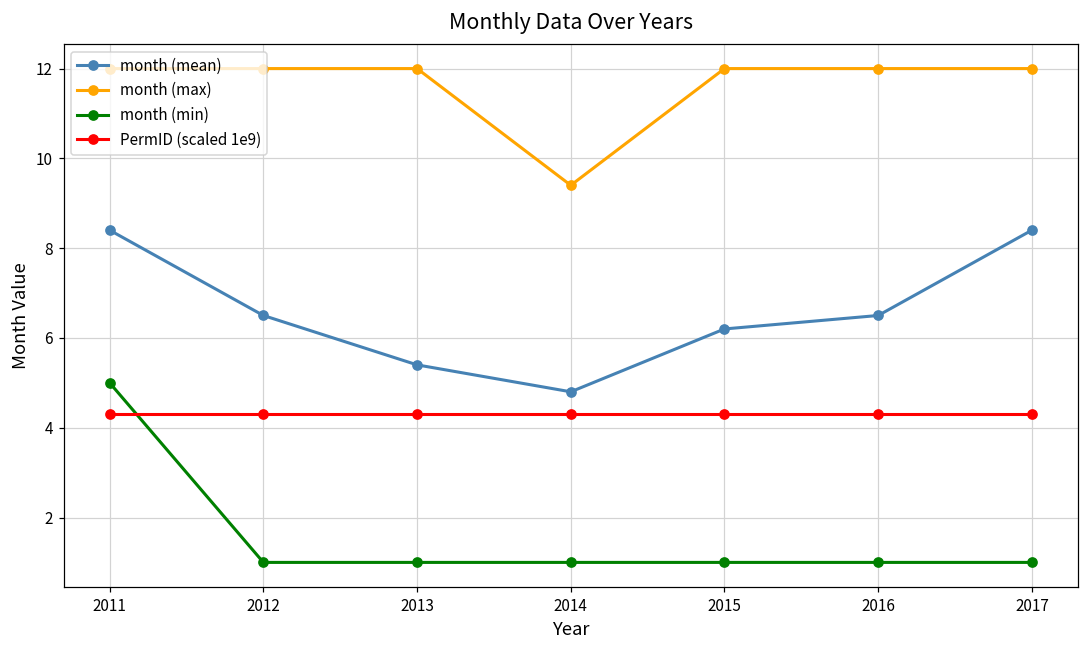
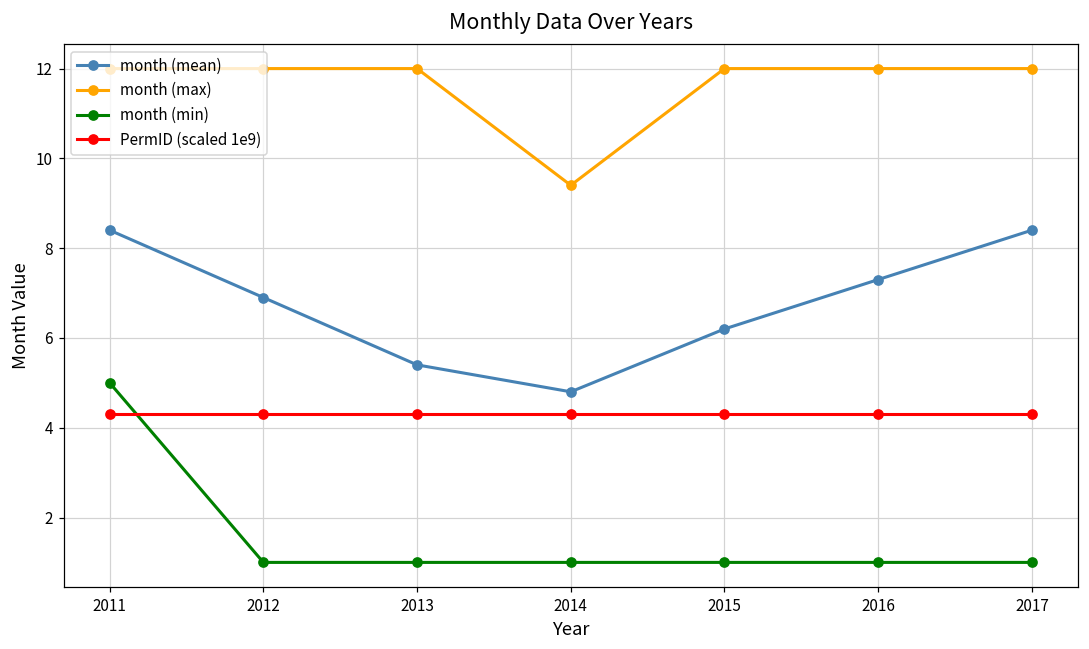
month (mean), 2012: 6.5 -> 6.9
month (mean), 2016: 6.5 -> 7.3
